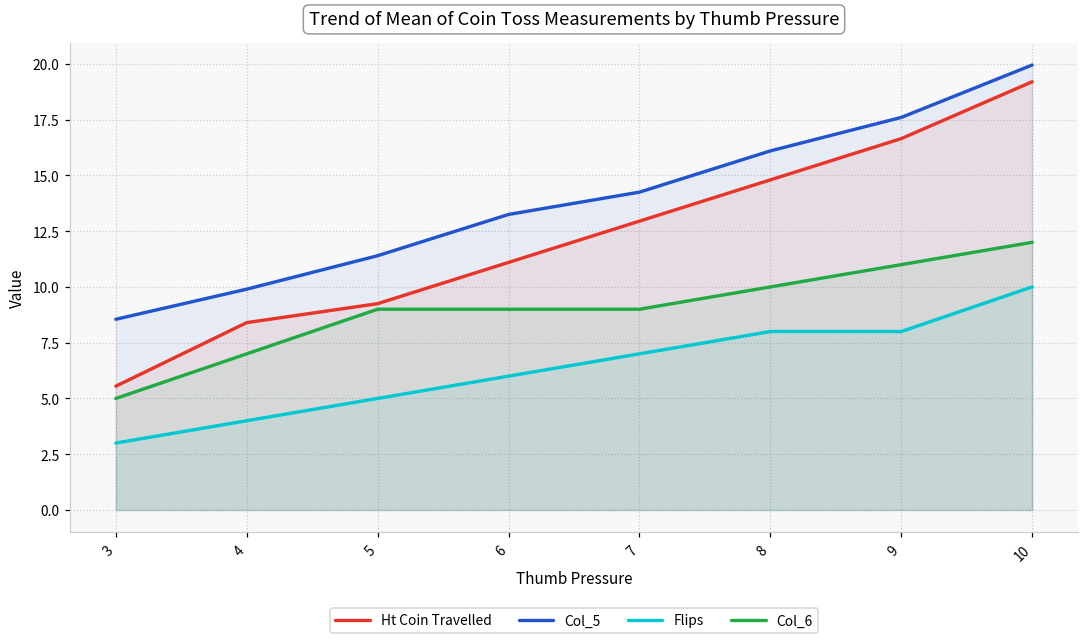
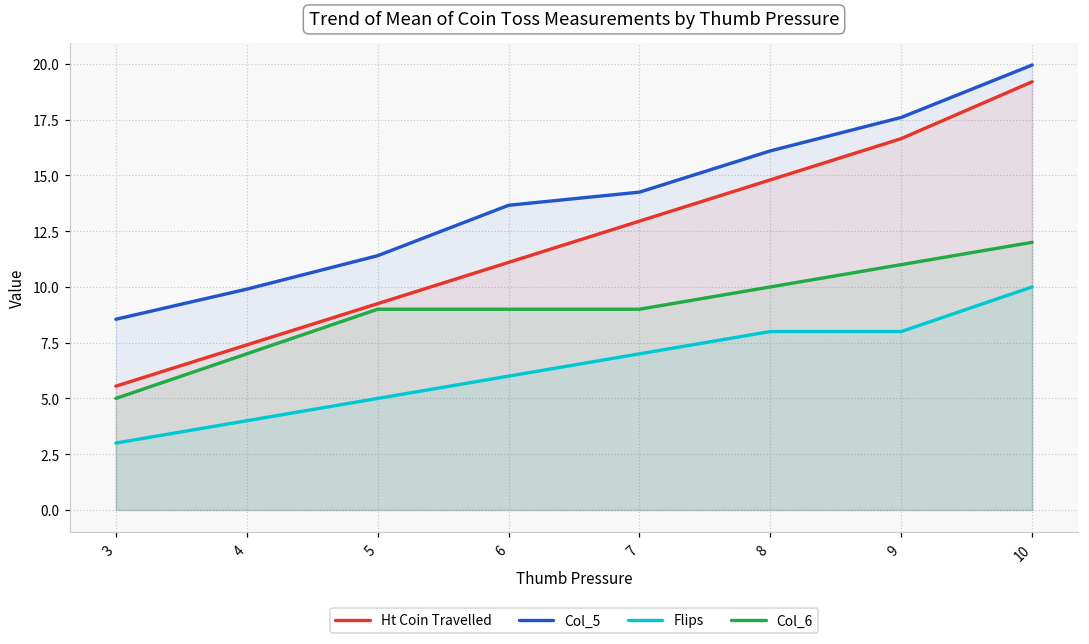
Ht Coin Travelled, 4: 8.4 -> 7.4
Col_5, 6: 13.3 -> 13.7
